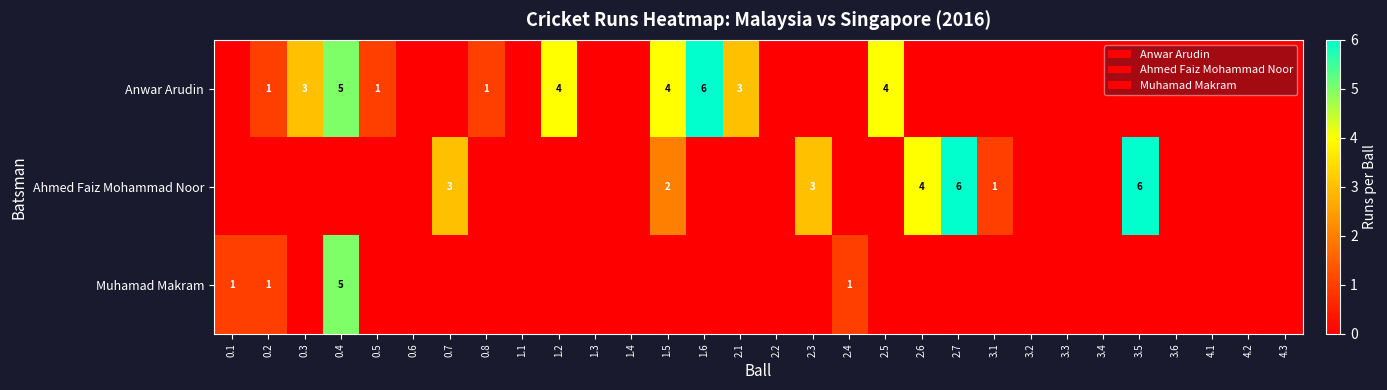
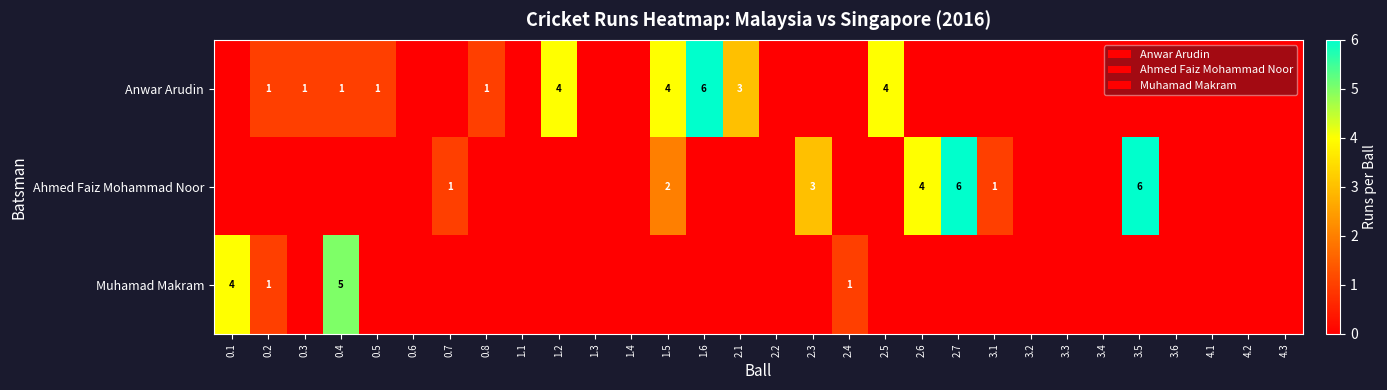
Anwar Arudin, 0.3: 3 -> 1
Anwar Arudin, 0.4: 5 -> 1
Ahmed Faiz Mohammad Noor, 0.7: 3 -> 1
Muhamad Makram, 0.1: 1 -> 4
